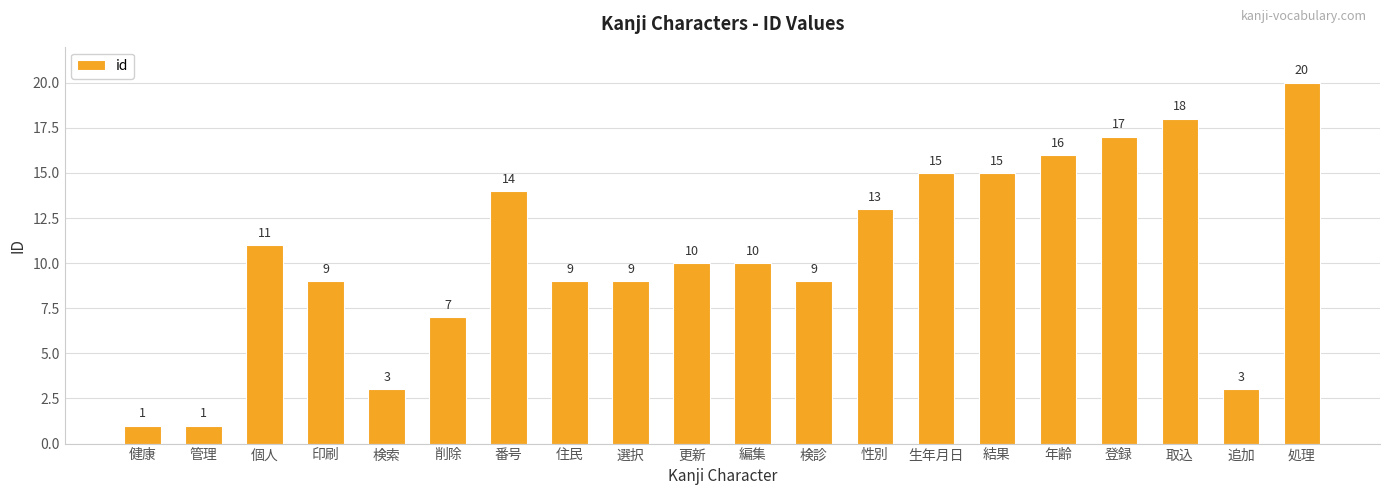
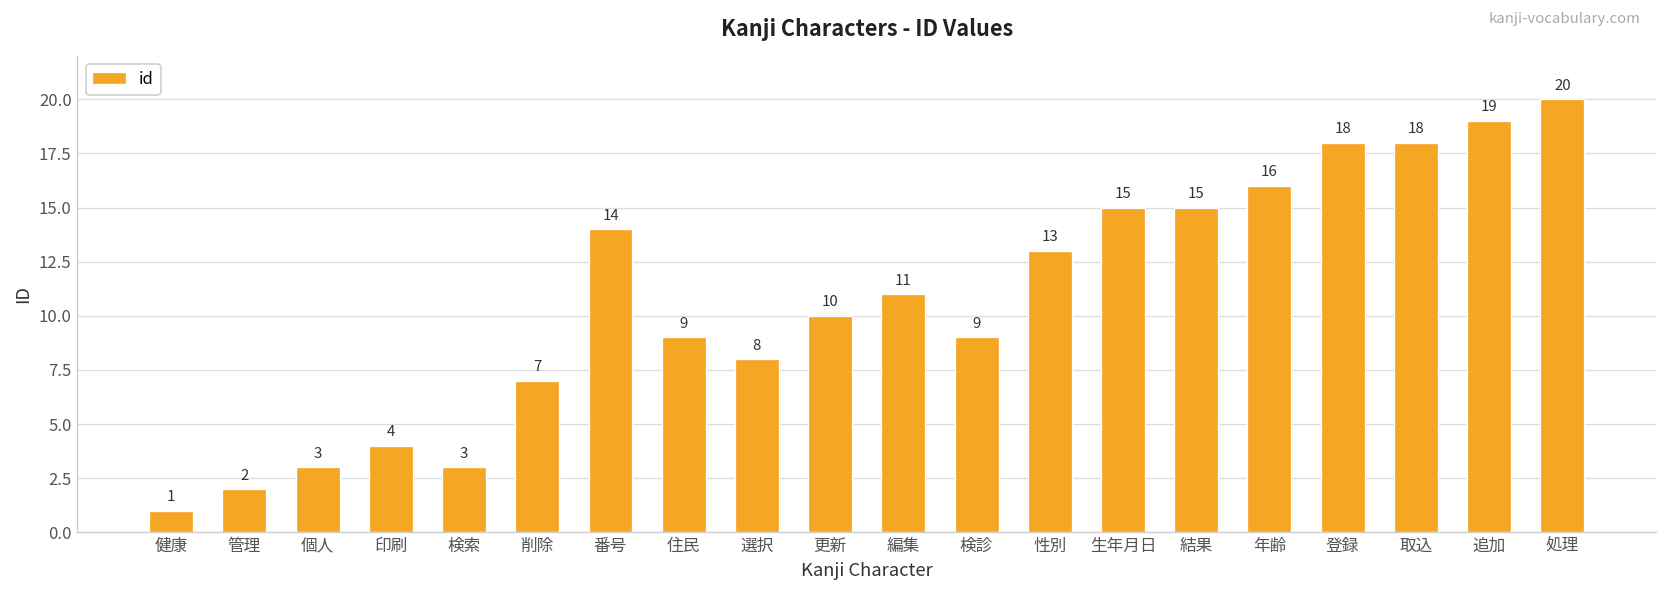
管理: 1 -> 2
個人: 11 -> 3
印刷: 9 -> 4
選択: 9 -> 8
編集: 10 -> 11
登録: 17 -> 18
追加: 3 -> 19
